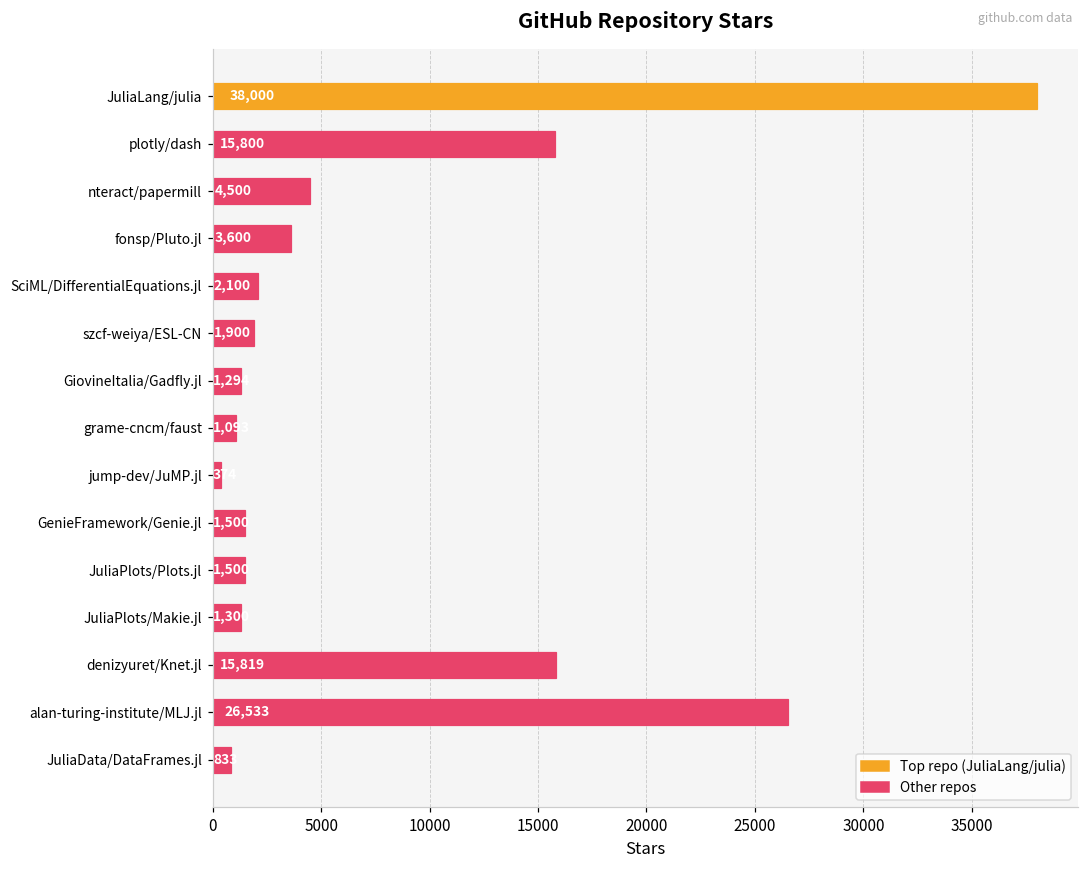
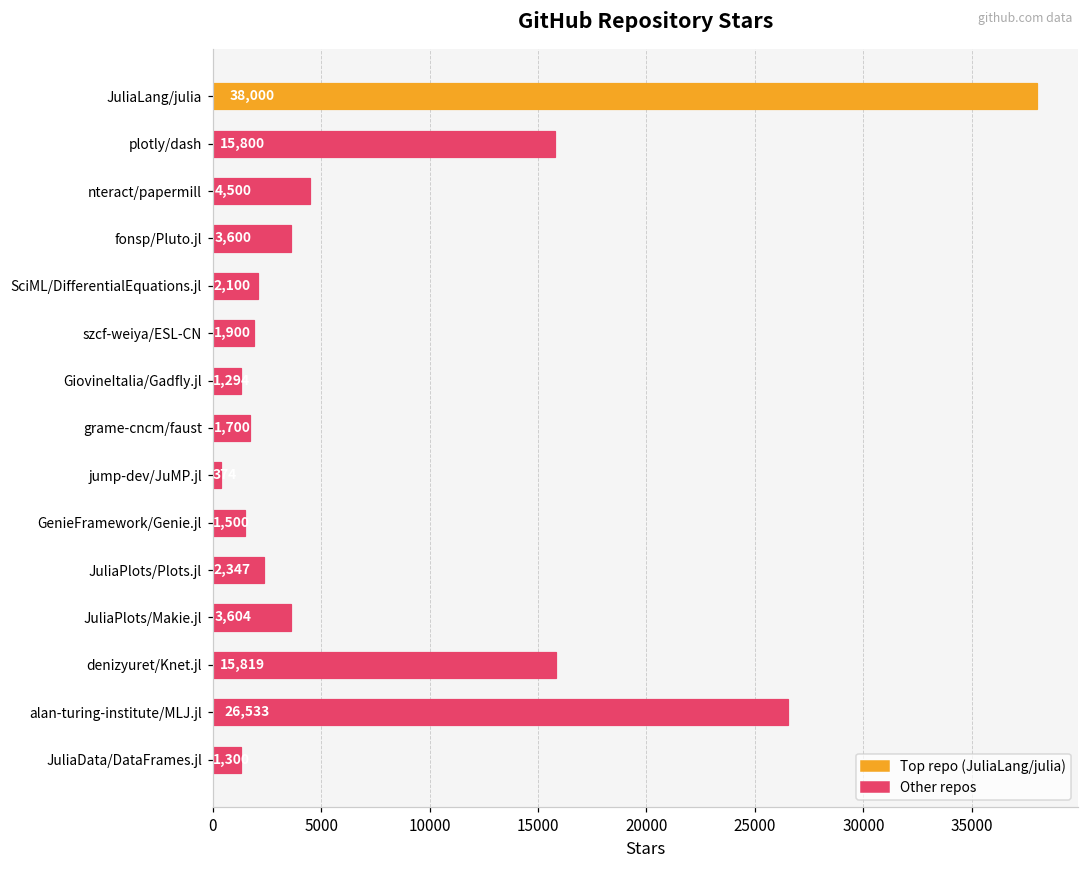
grame-cncm/faust: 1,093 -> 1,700
JuliaPlots/Plots.jl: 1,500 -> 2,347
JuliaPlots/Makie.jl: 1,300 -> 3,604
JuliaData/DataFrames.jl: 833 -> 1,300
